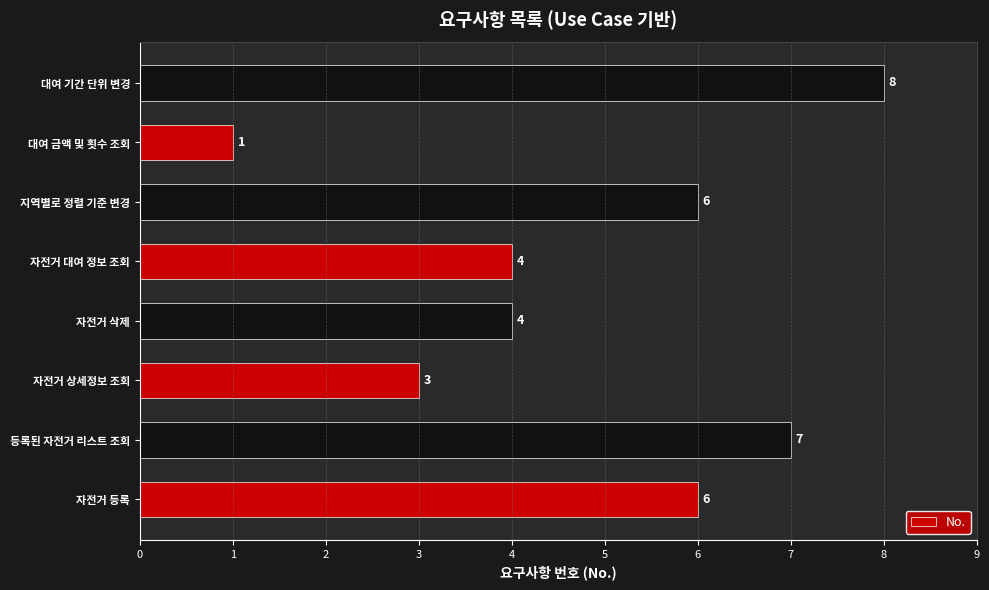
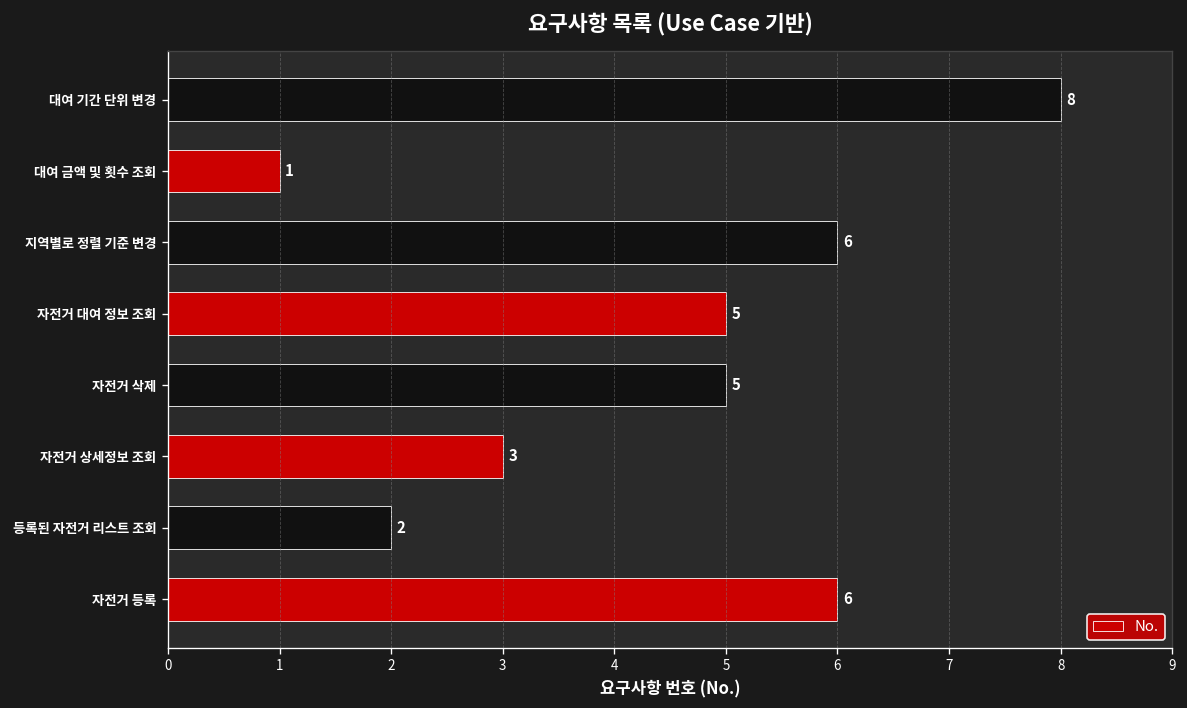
자전거 대여 정보 조회: 4 -> 5
자전거 삭제: 4 -> 5
등록된 자전거 리스트 조회: 7 -> 2
